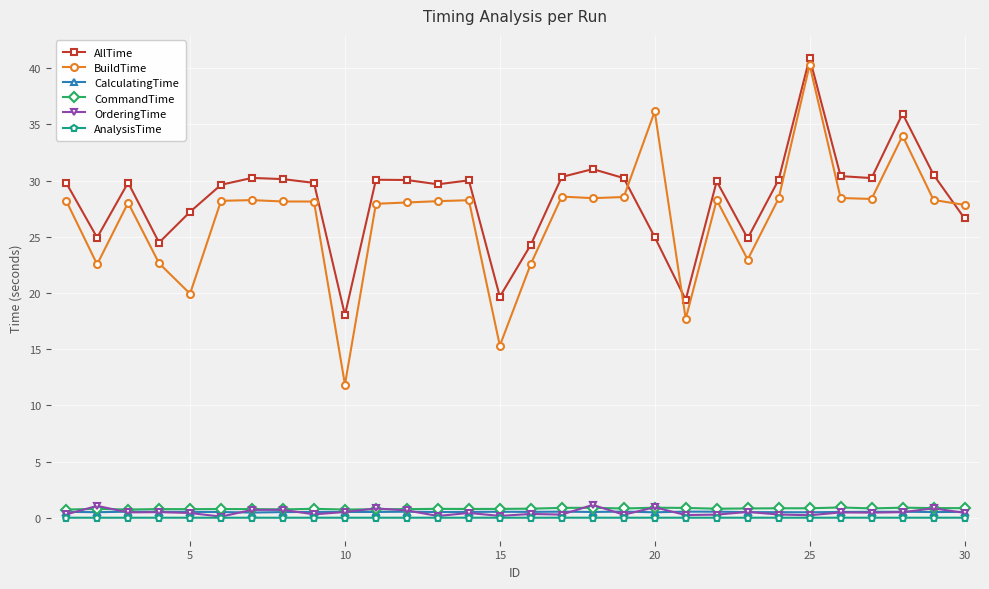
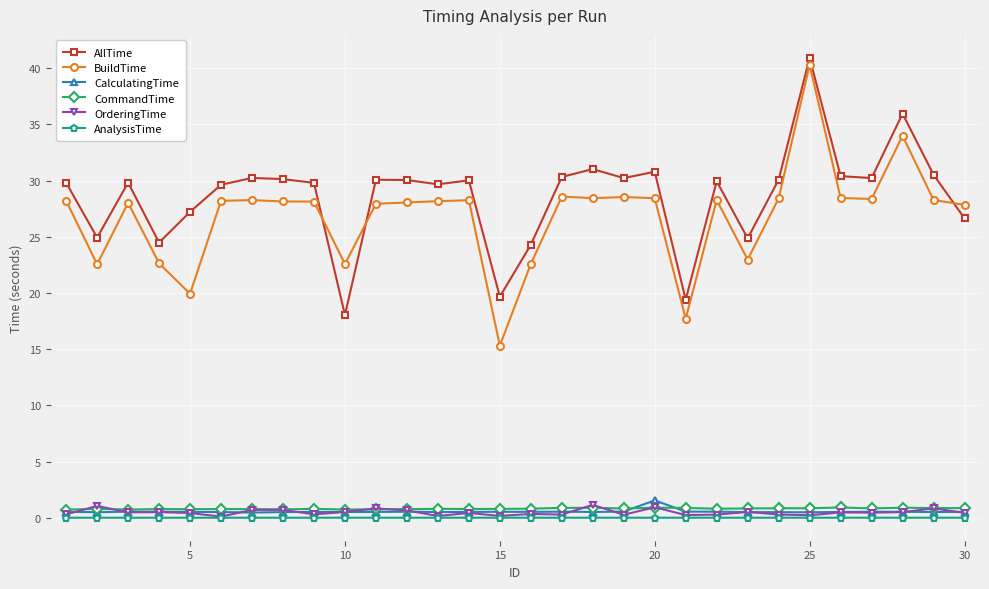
BuildTime, 10: 11.9 -> 22.6
AllTime, 20: 25.0 -> 30.8
BuildTime, 20: 36.1 -> 28.4
CalculatingTime, 20: 0.5 -> 1.6
